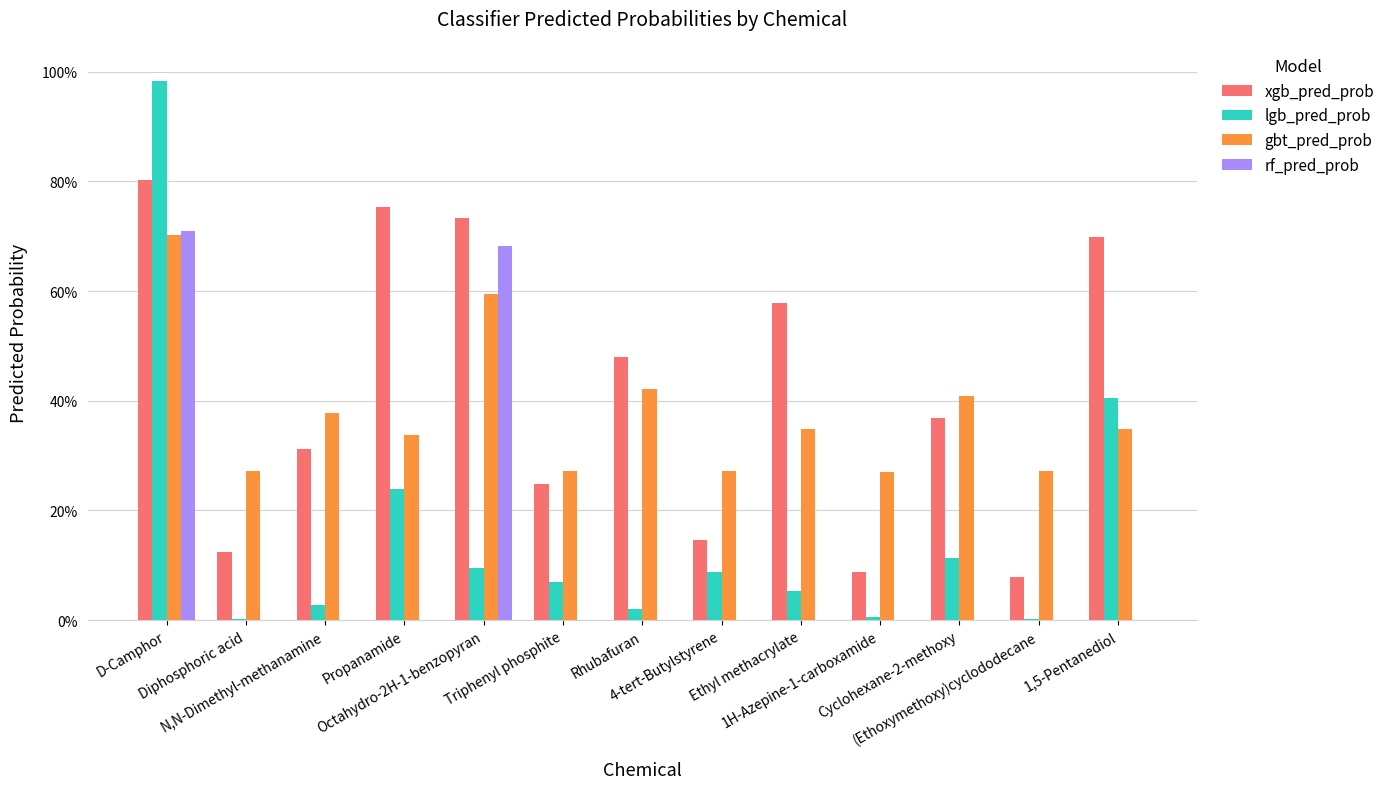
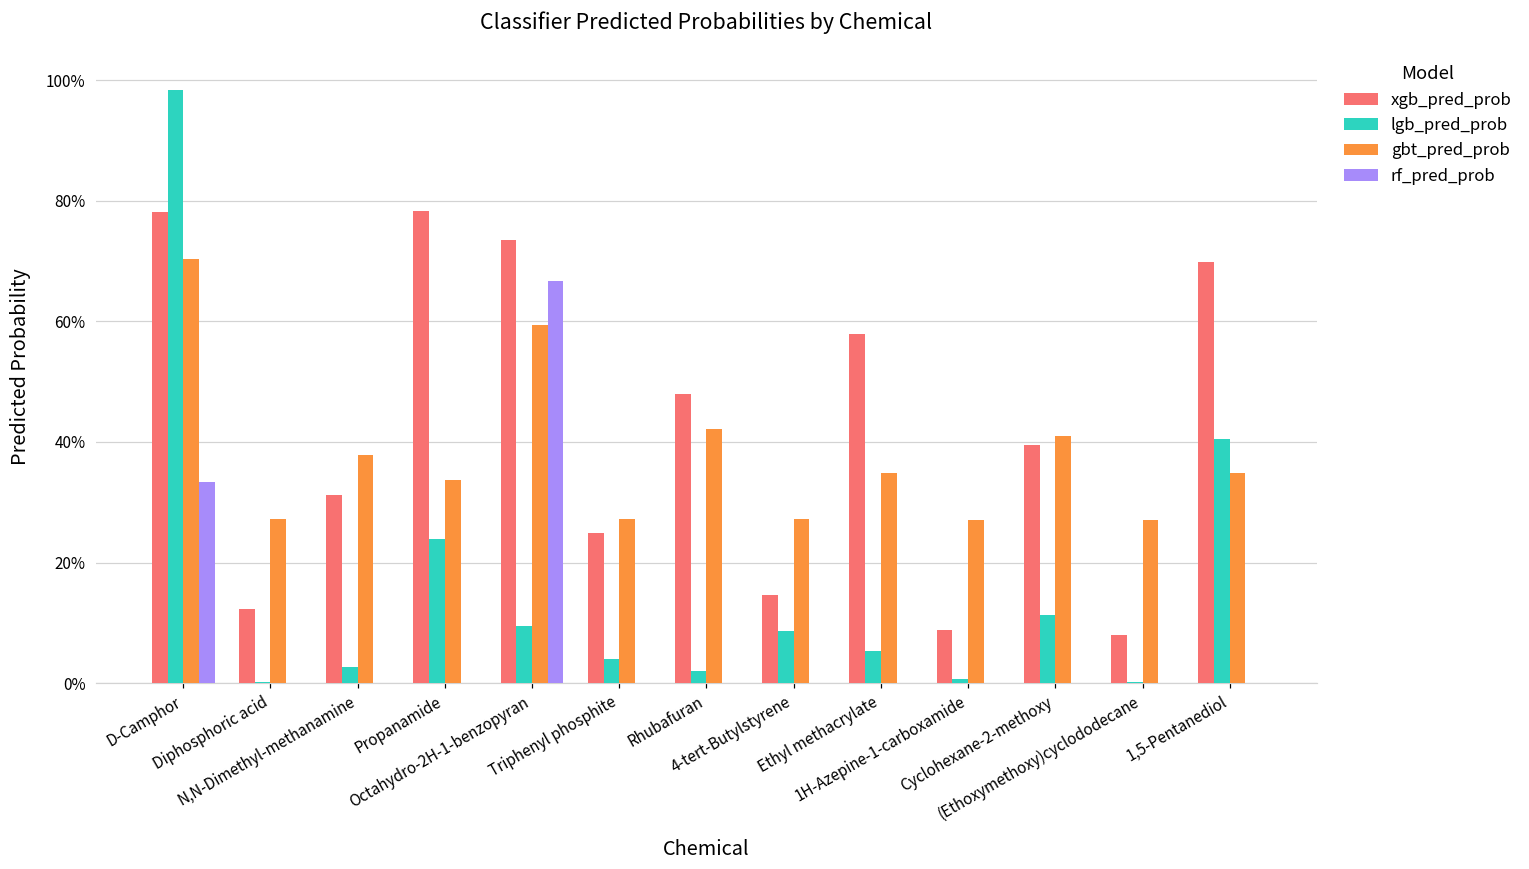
xgb_pred_prob, D-Camphor: 80% -> 78%
rf_pred_prob, D-Camphor: 71% -> 33%
xgb_pred_prob, Propanamide: 75% -> 78%
rf_pred_prob, Octahydro-2H-1-benzopyran: 68% -> 67%
lgb_pred_prob, Triphenyl phosphite: 7% -> 4%
xgb_pred_prob, Cyclohexane-2-methoxy: 37% -> 39%
